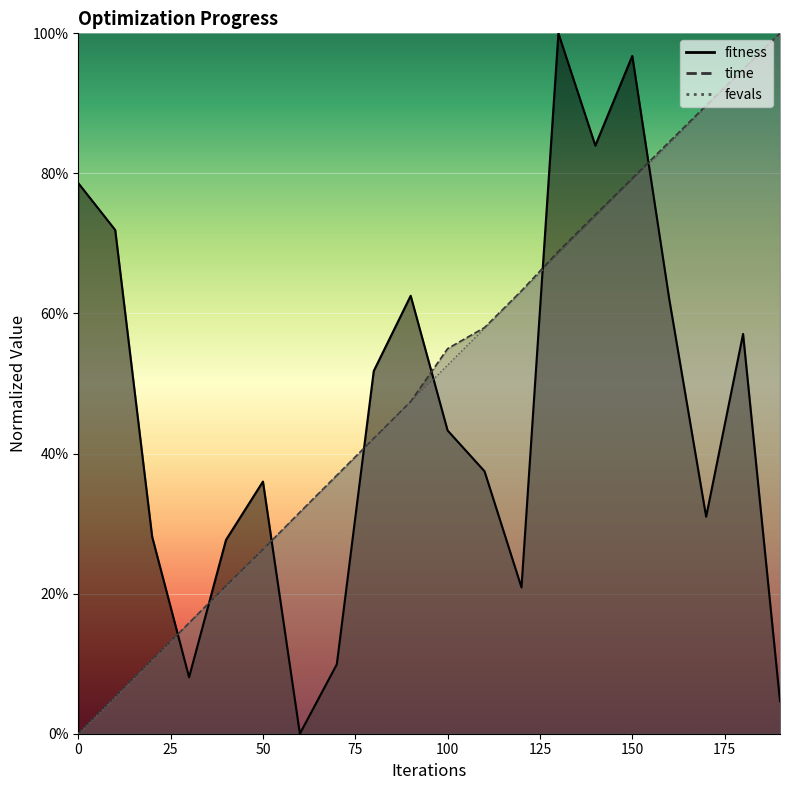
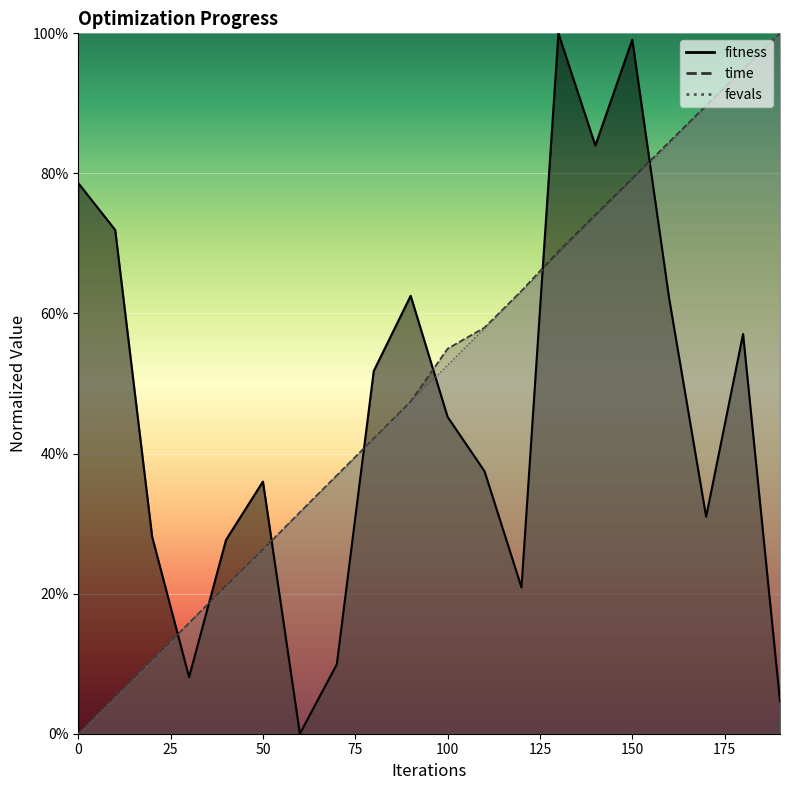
fitness, 100: 43% -> 45%
fitness, 150: 97% -> 99%
